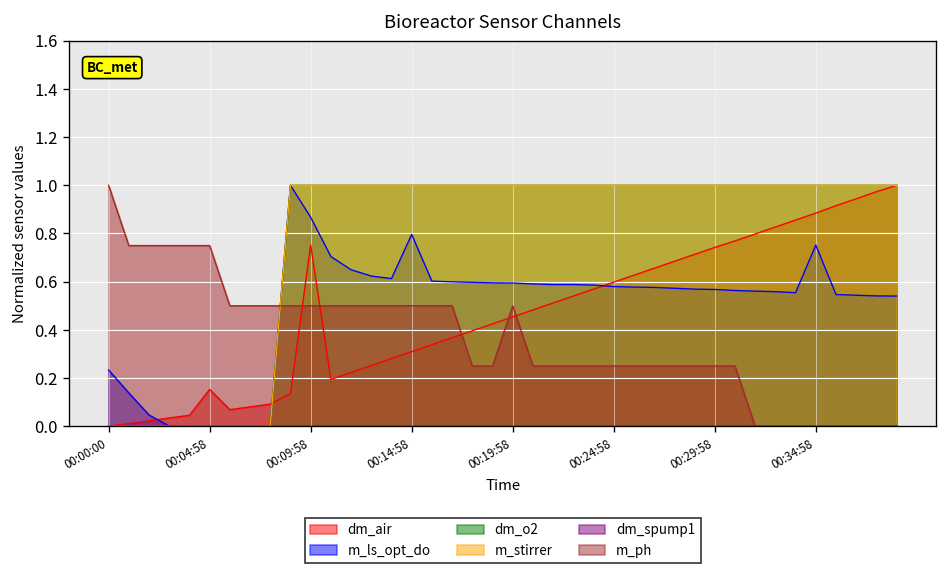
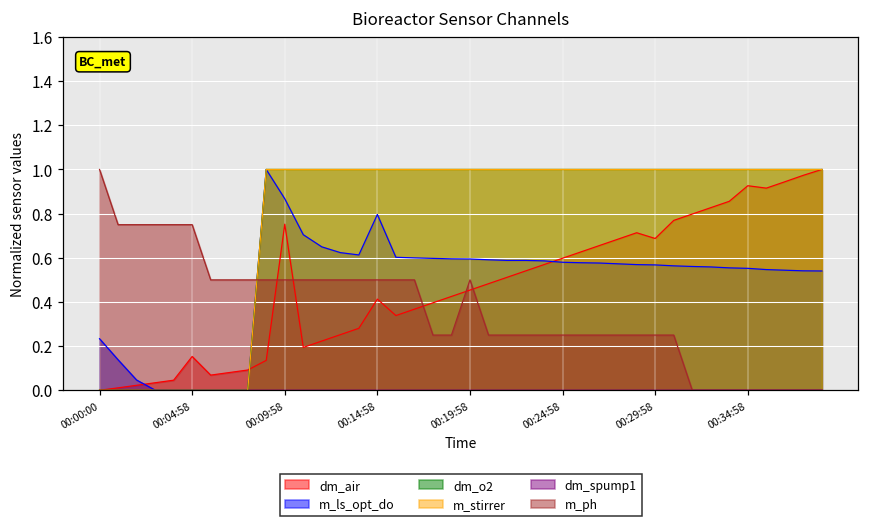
dm_air, 00:14:58: 0.31 -> 0.41
dm_air, 00:29:58: 0.74 -> 0.69
dm_air, 00:34:58: 0.88 -> 0.93
m_ls_opt_do, 00:34:58: 0.75 -> 0.55
